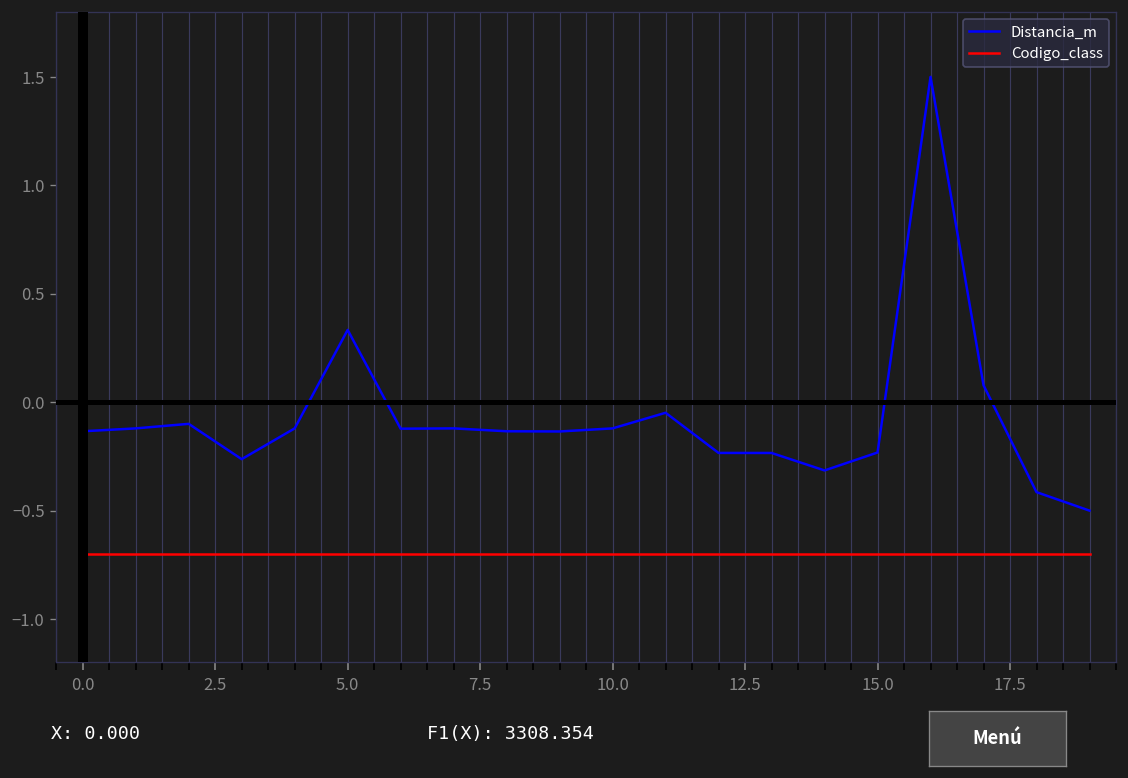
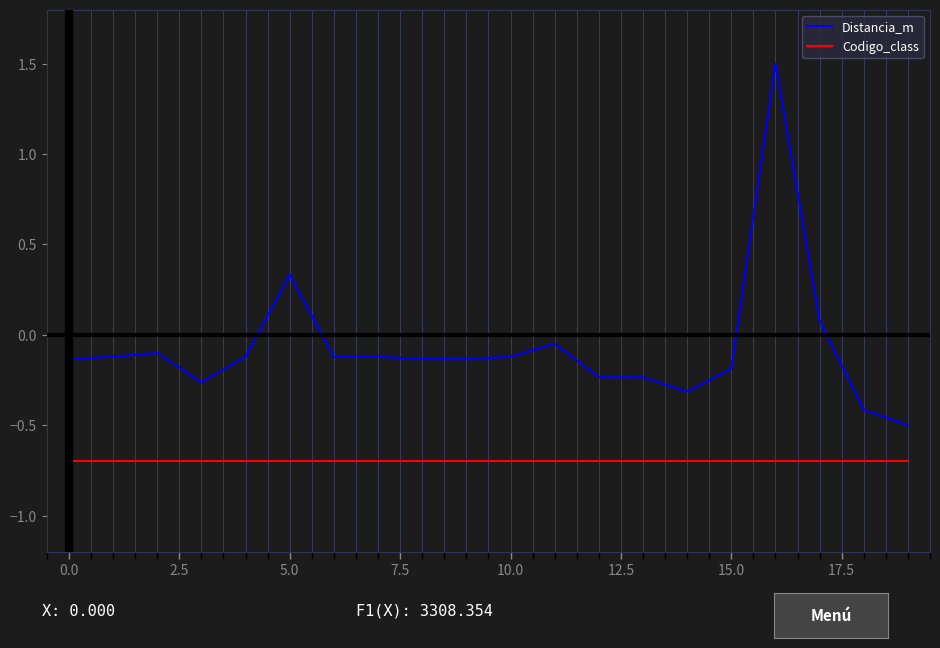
Distancia_m, 15.0: -0.23 -> -0.19
